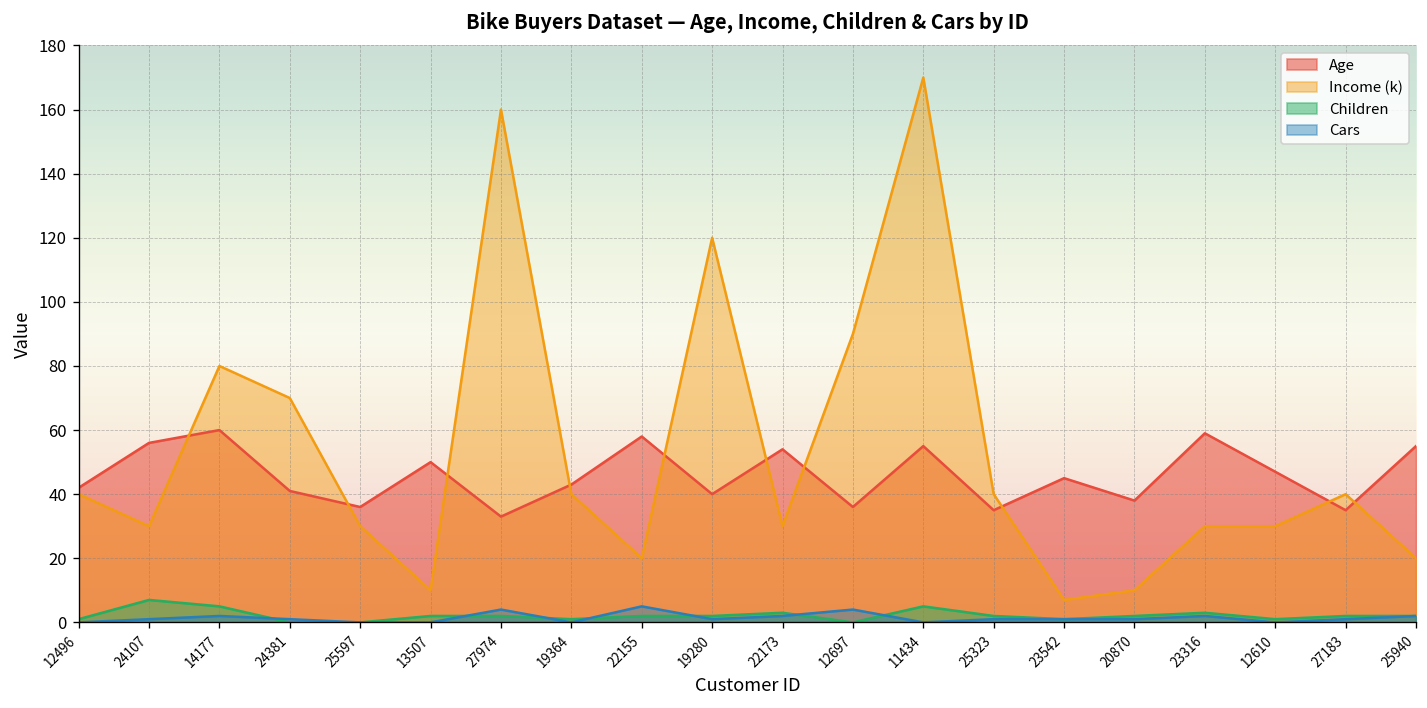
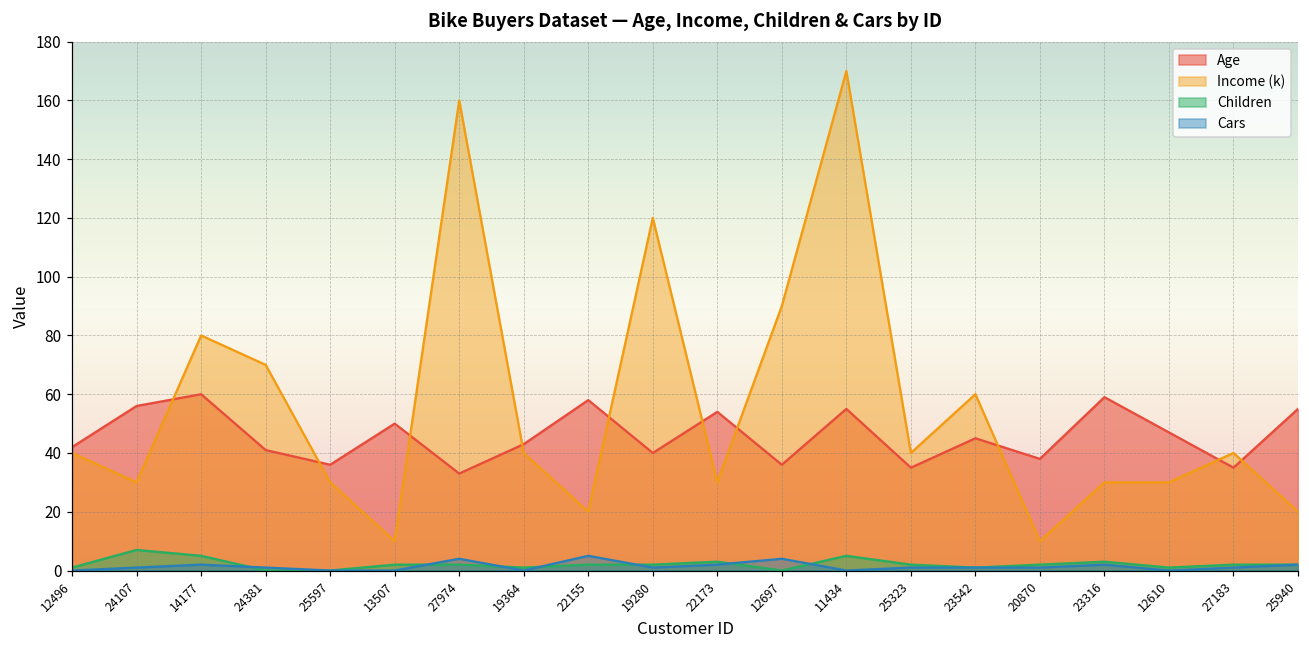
Income (k), 23542: 7 -> 60
